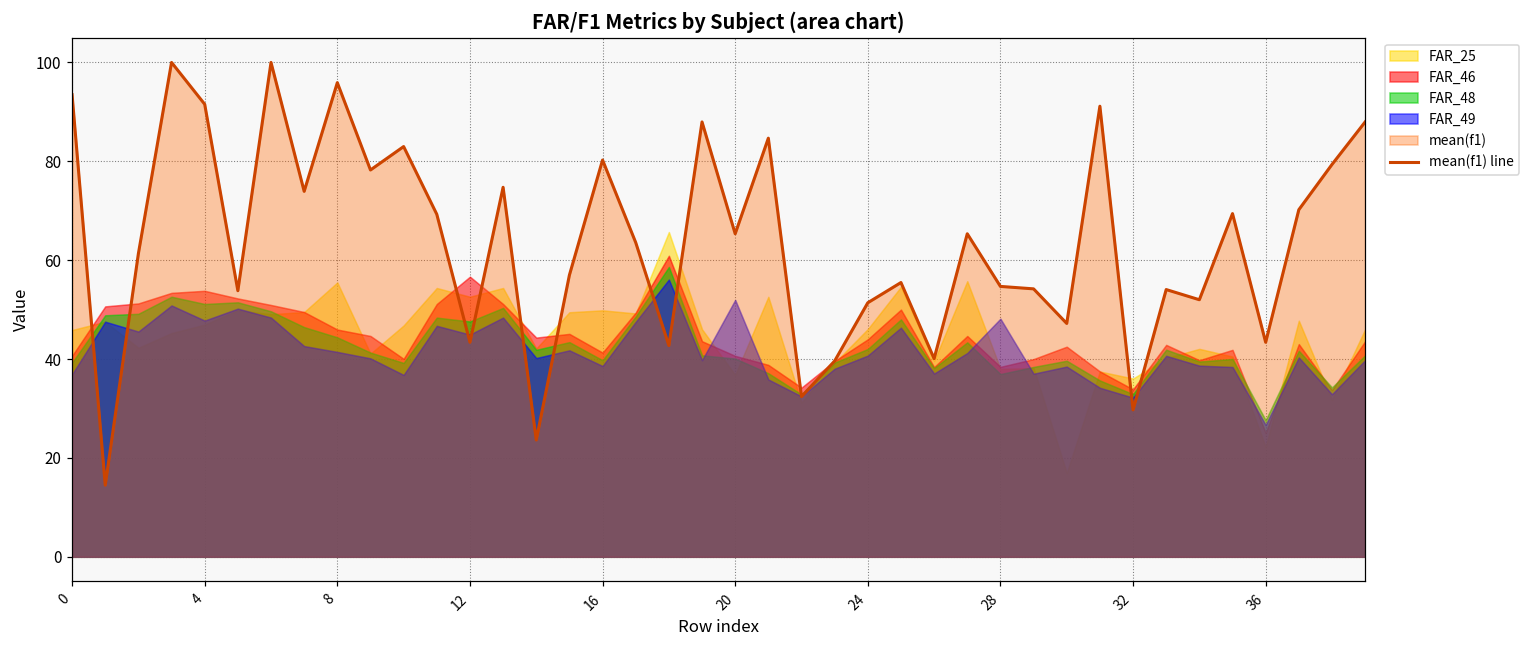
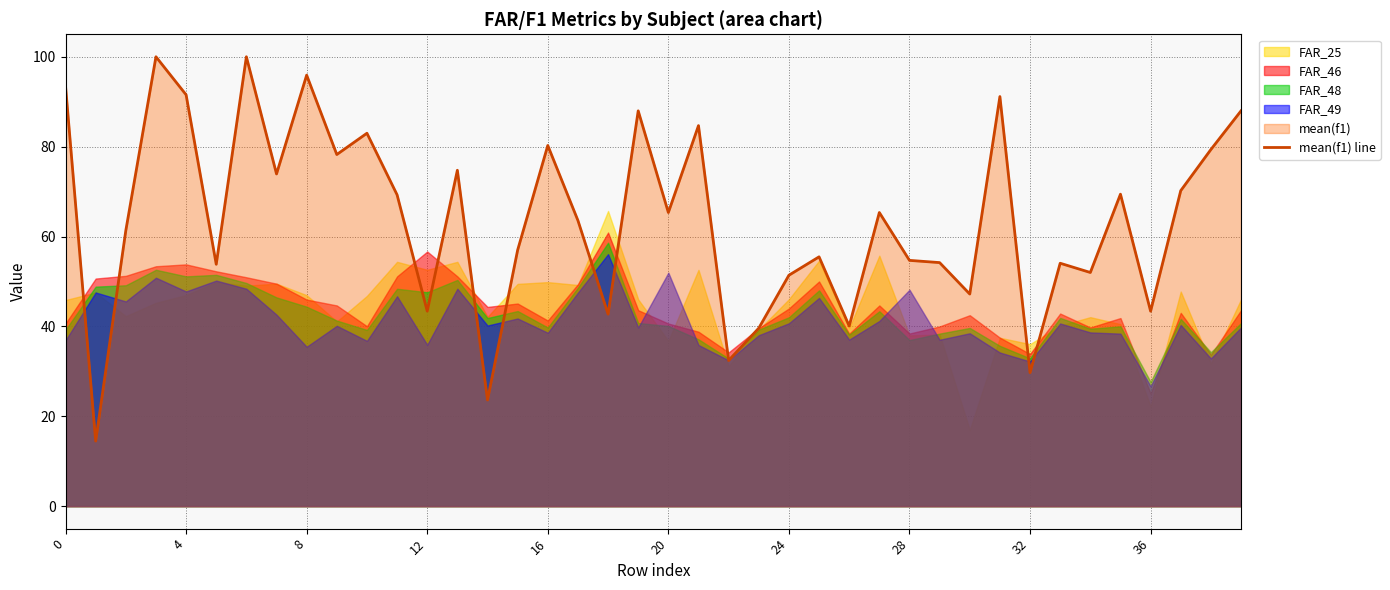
FAR_25, 8: 55 -> 47
FAR_49, 8: 41 -> 35
FAR_49, 12: 45 -> 36
